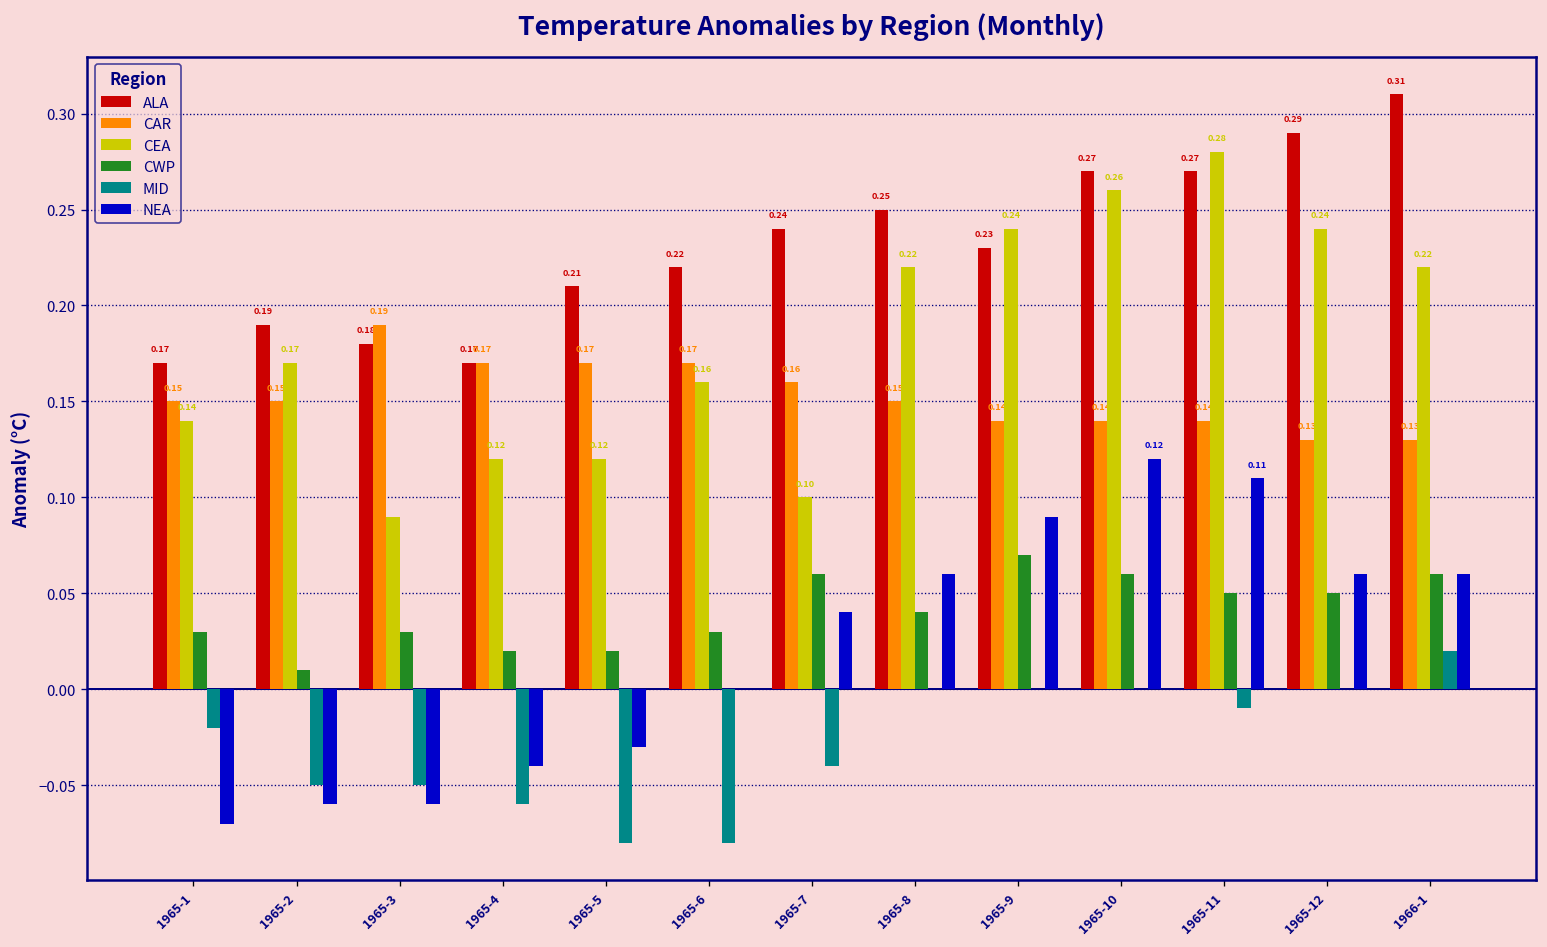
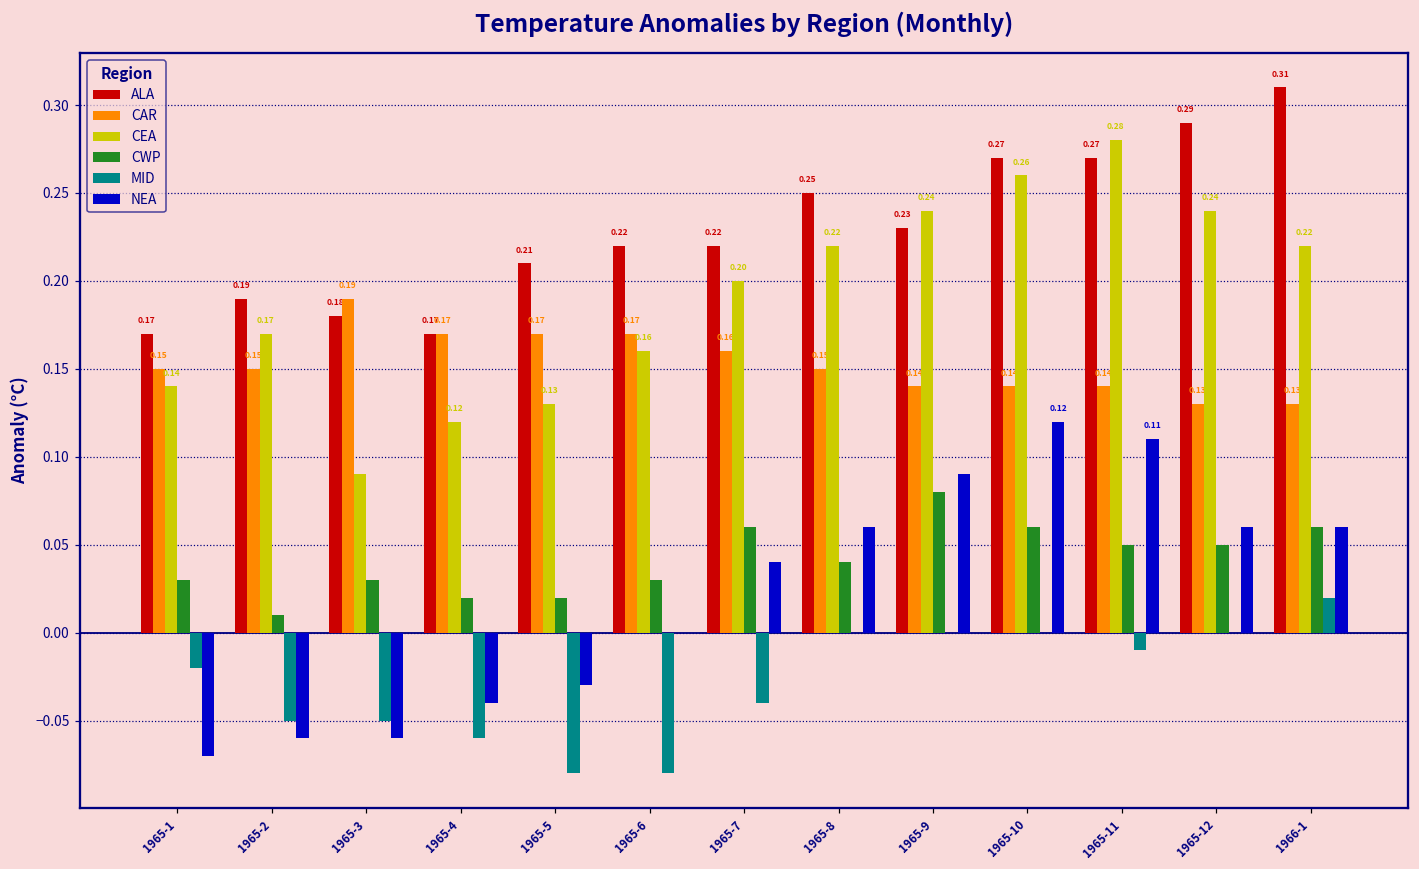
CEA, 1965-5: 0.12 -> 0.13
ALA, 1965-7: 0.24 -> 0.22
CEA, 1965-7: 0.10 -> 0.20
CWP, 1965-9: 0.07 -> 0.08
